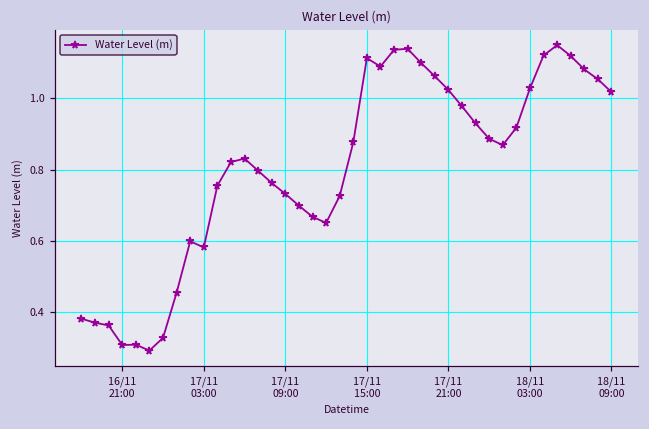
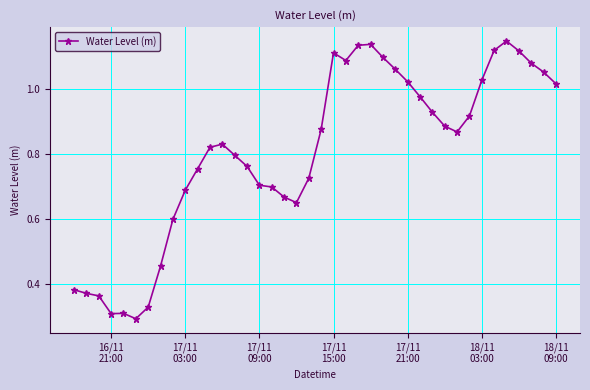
17/11 03:00: 0.58 -> 0.69
17/11 09:00: 0.73 -> 0.70
